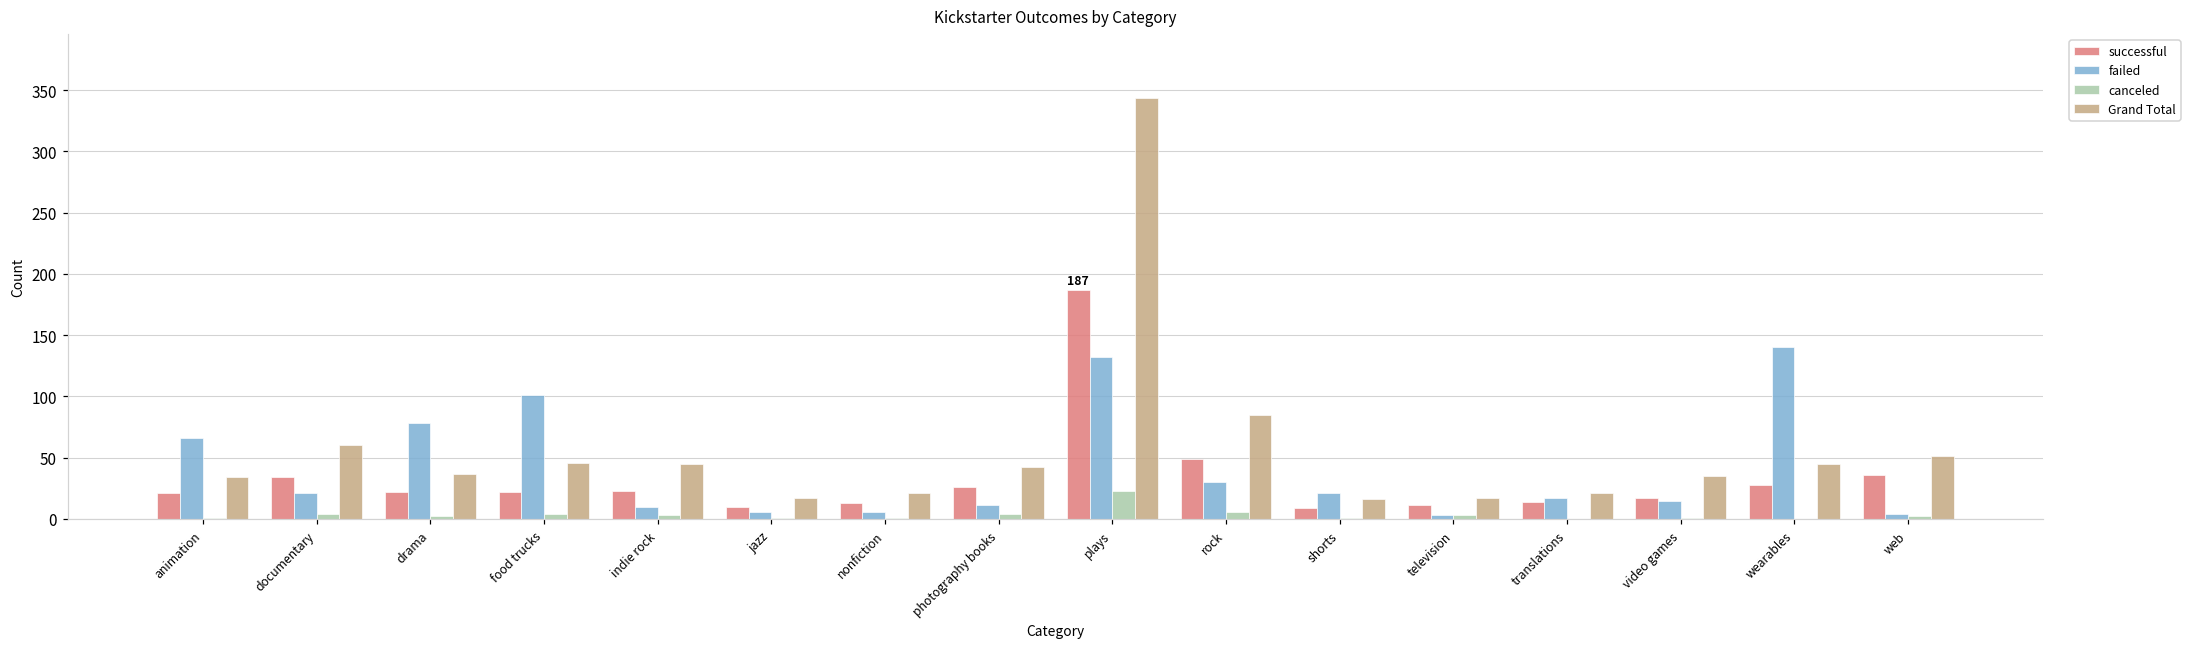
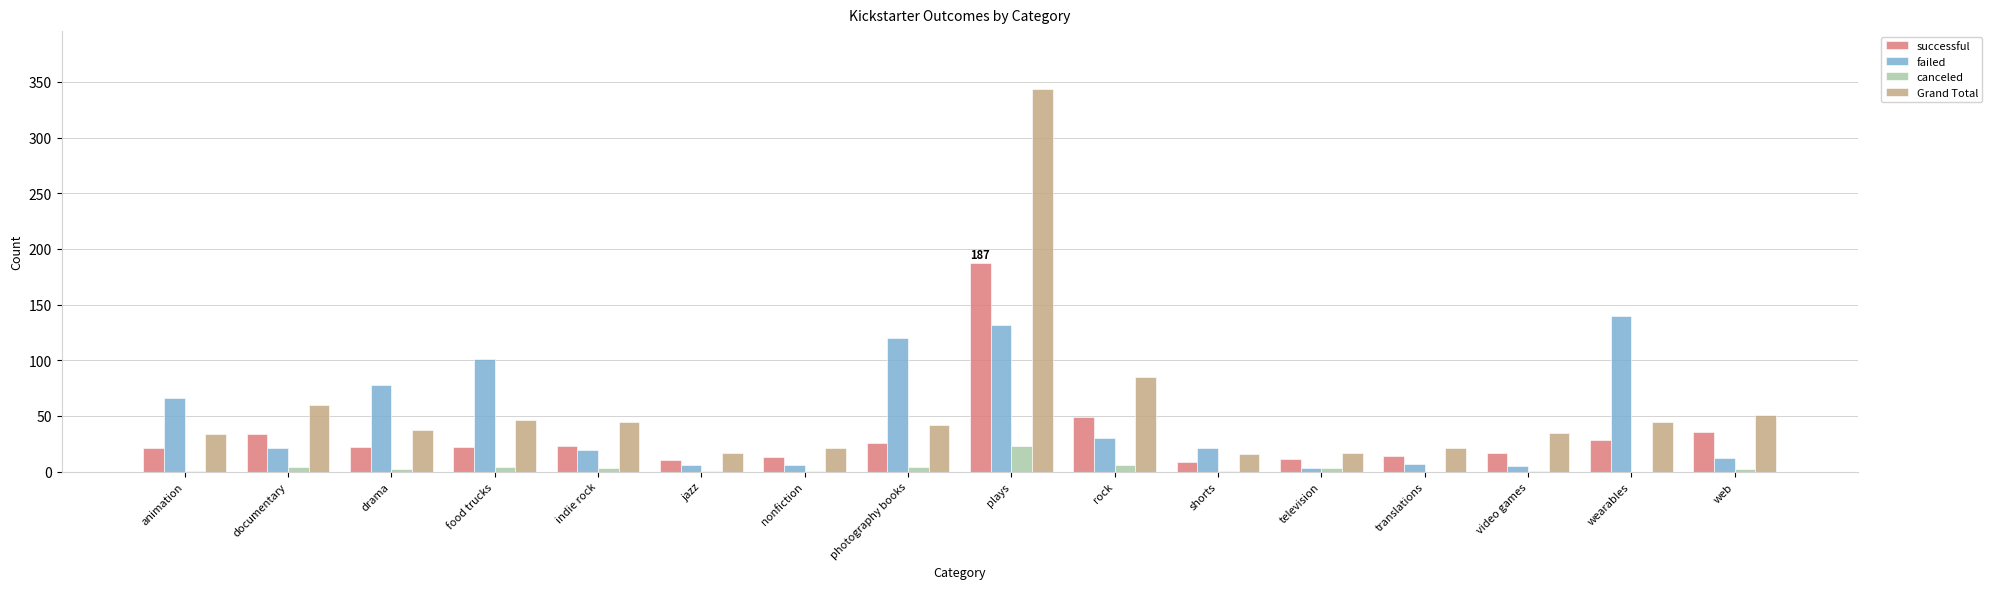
failed, indie rock: 10 -> 19
failed, photography books: 11 -> 120
failed, translations: 17 -> 7
failed, video games: 15 -> 5
failed, web: 4 -> 12
